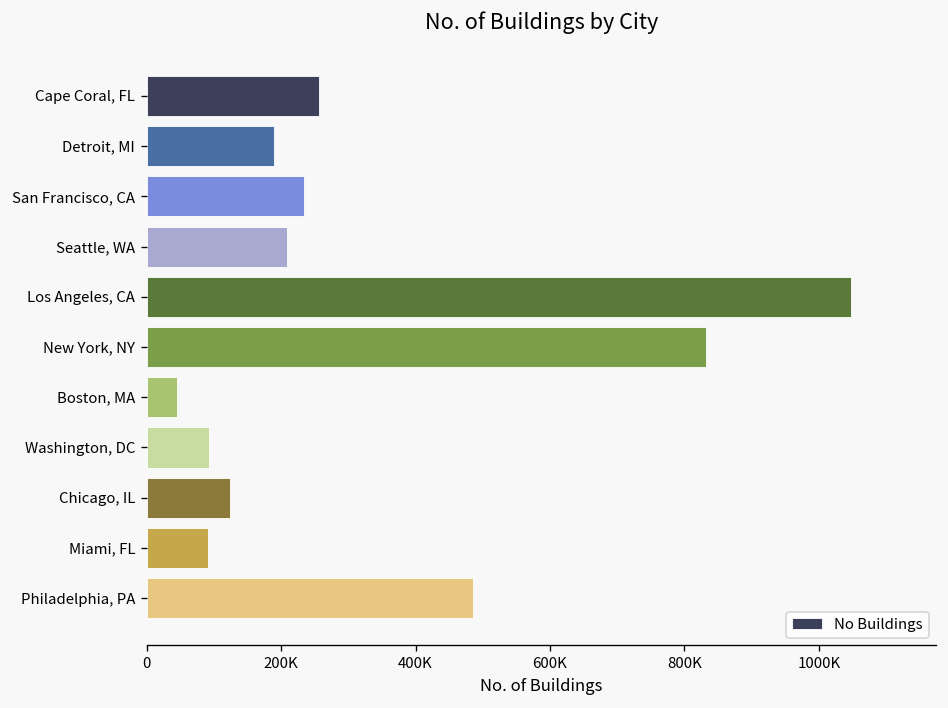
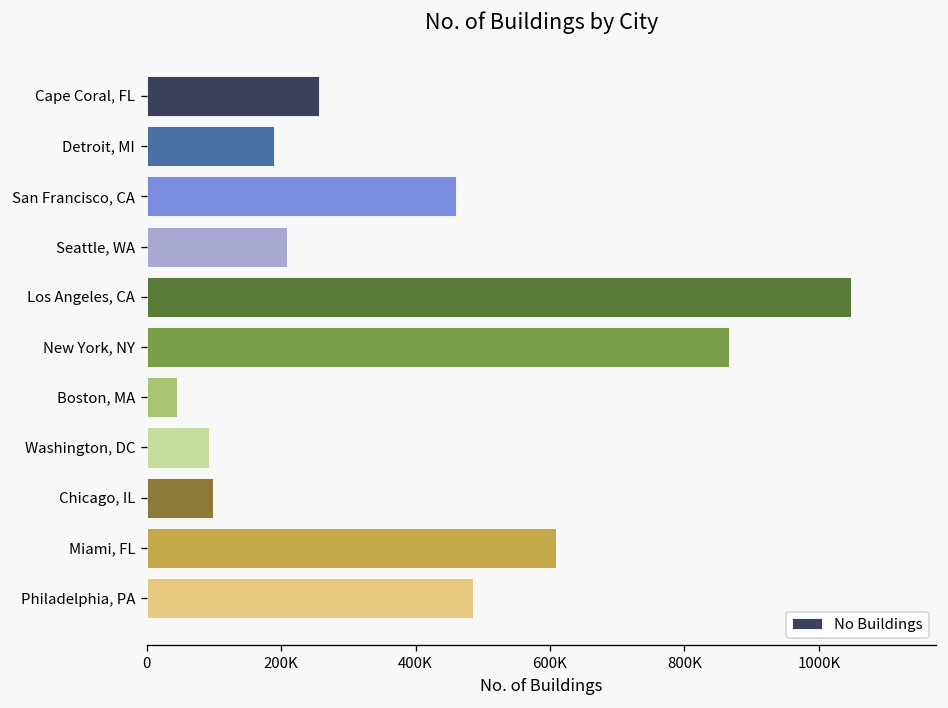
San Francisco, CA: 230000 -> 460000
New York, NY: 830000 -> 870000
Chicago, IL: 120000 -> 100000
Miami, FL: 90000 -> 610000
